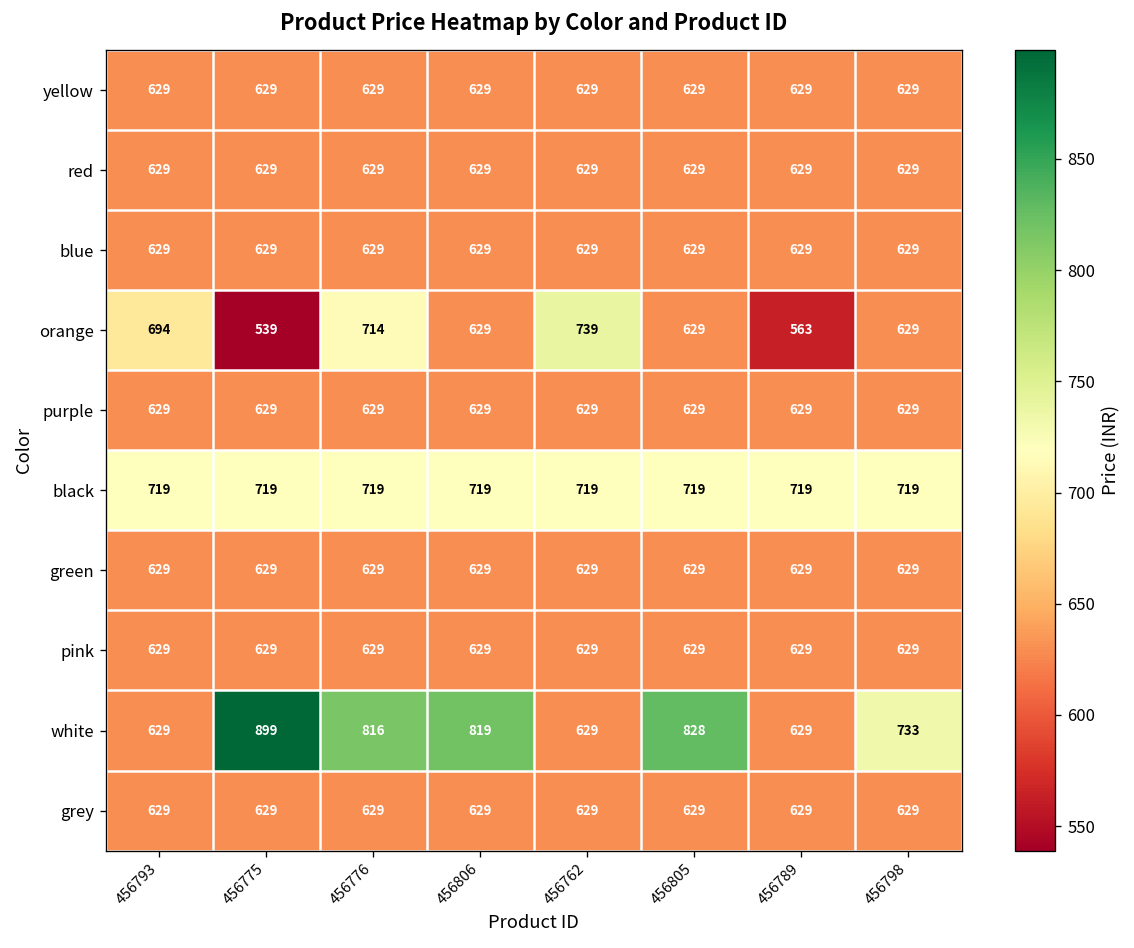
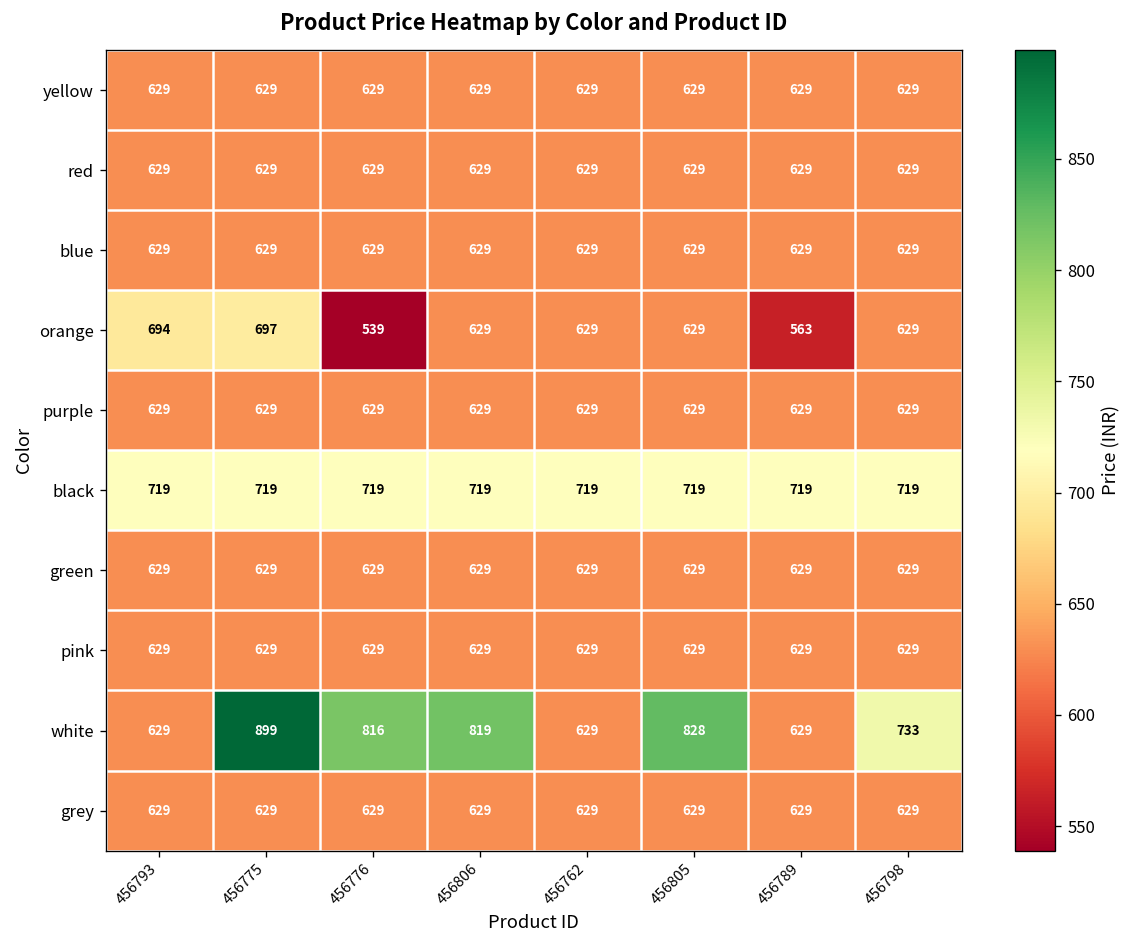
orange, 456775: 539 -> 697
orange, 456776: 714 -> 539
orange, 456762: 739 -> 629
